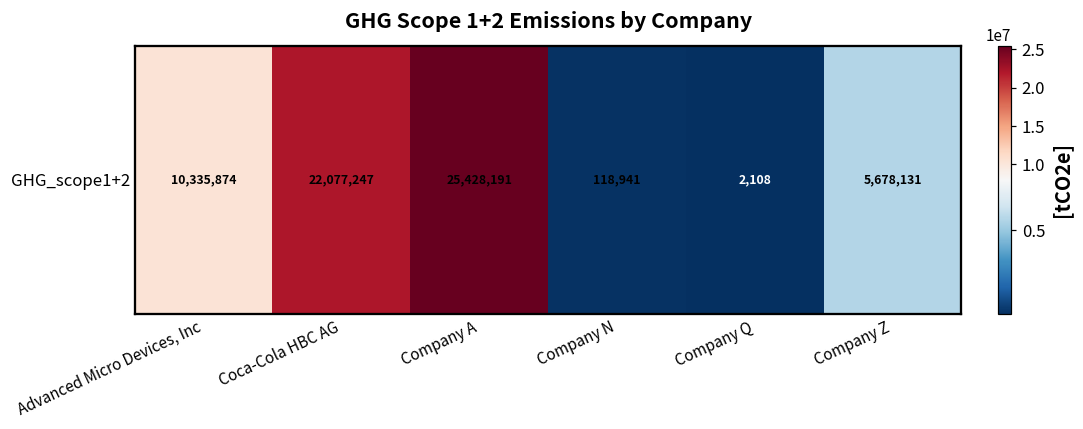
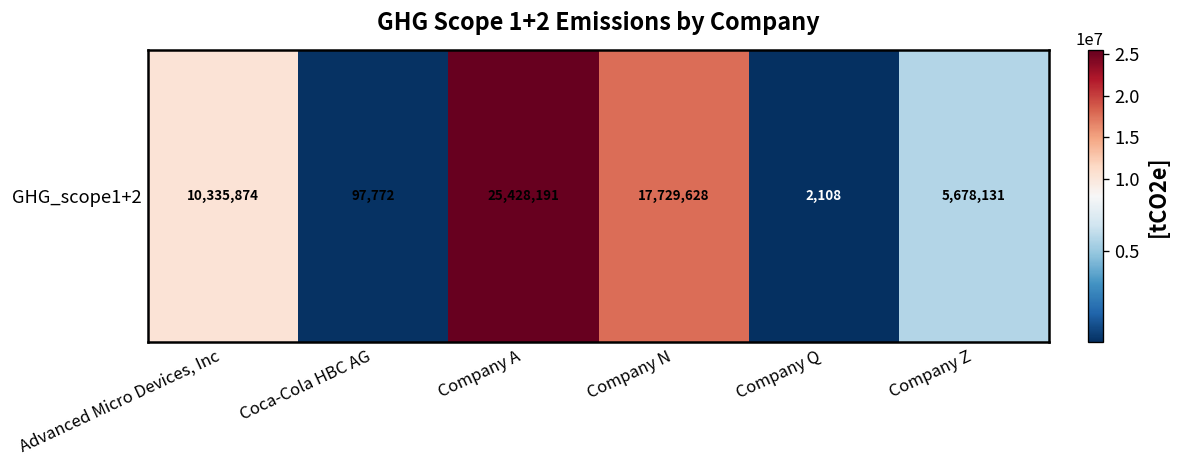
GHG_scope1+2, Coca-Cola HBC AG: 22,077,247 -> 97,772
GHG_scope1+2, Company N: 118,941 -> 17,729,628
